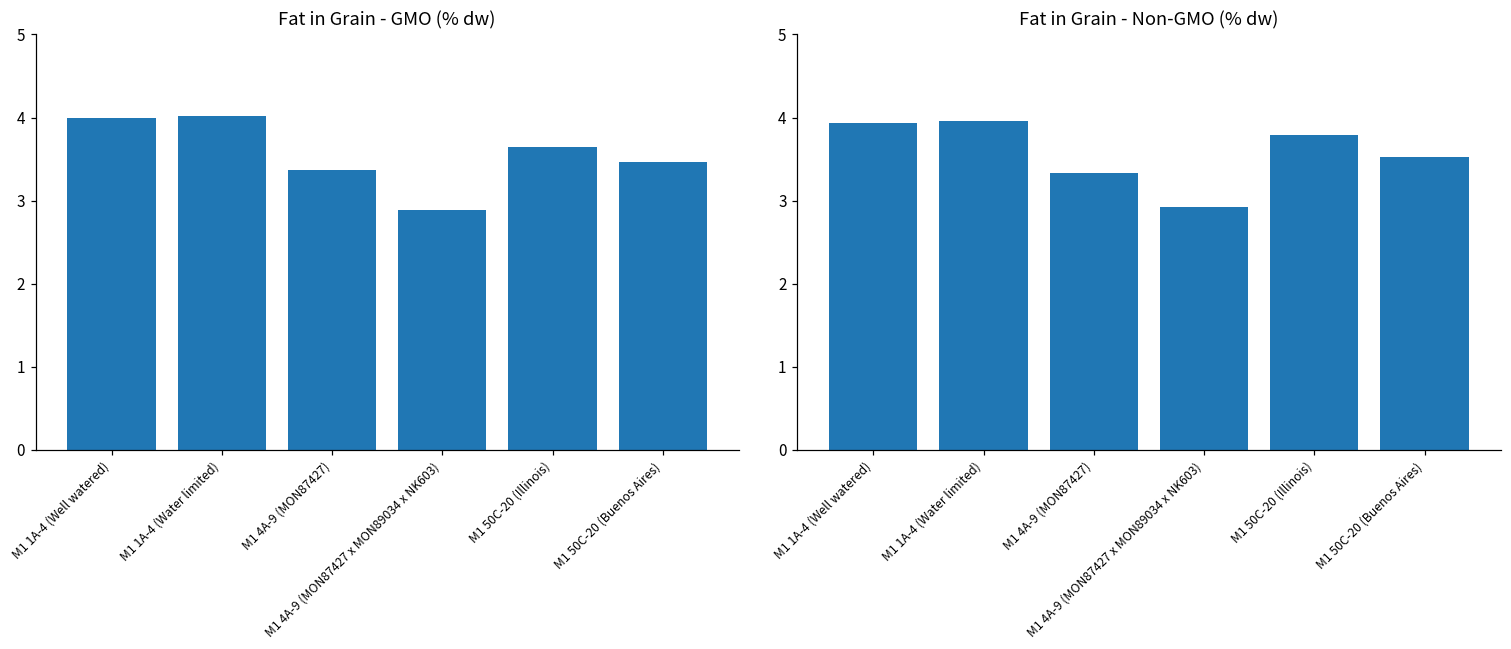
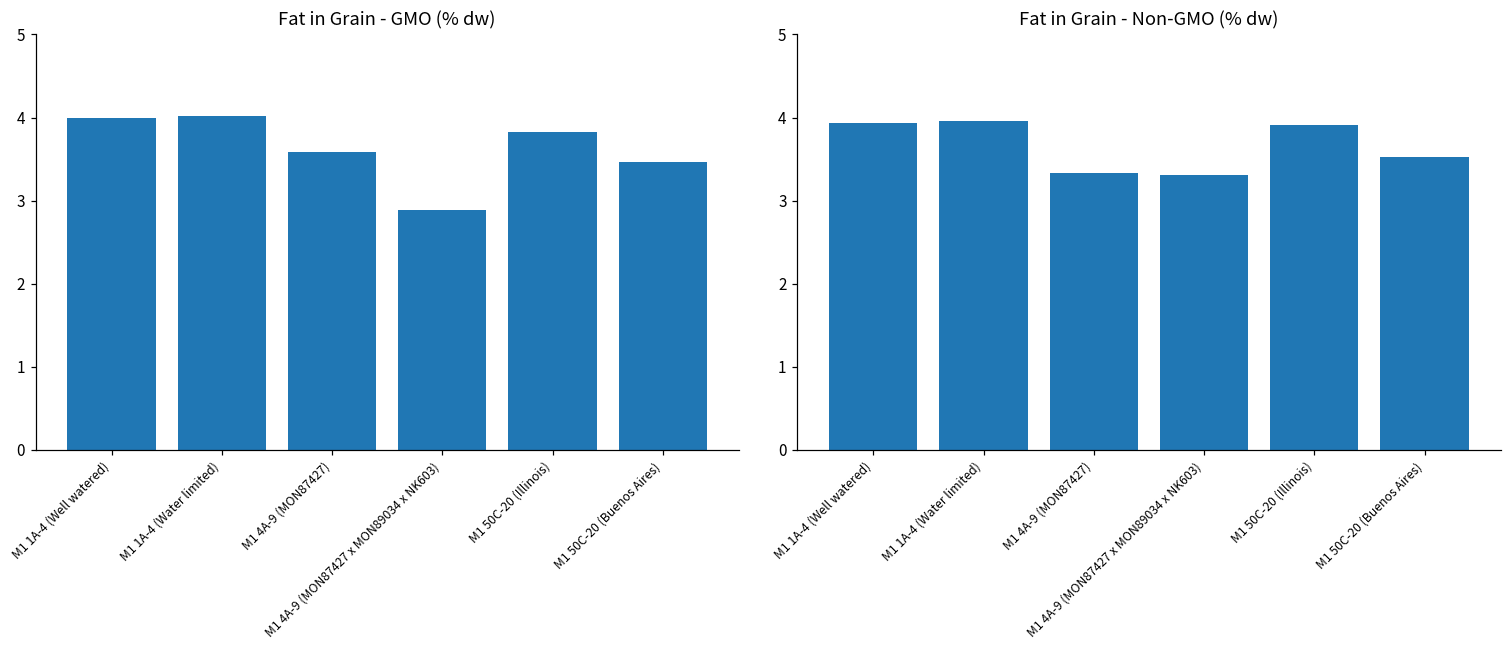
Fat in Grain - GMO (% dw), M1 4A-9 (MON87427): 3.4 -> 3.6
Fat in Grain - GMO (% dw), M1 50C-20 (Illinois): 3.6 -> 3.8
Fat in Grain - Non-GMO (% dw), M1 4A-9 (MON87427 x MON89034 x NK603): 2.9 -> 3.3
Fat in Grain - Non-GMO (% dw), M1 50C-20 (Illinois): 3.8 -> 3.9
